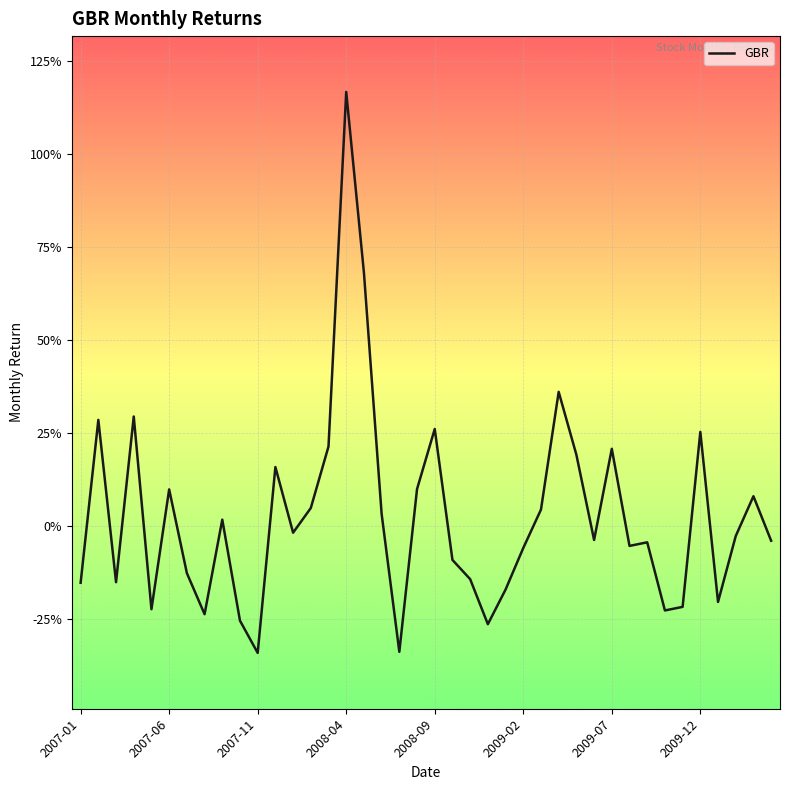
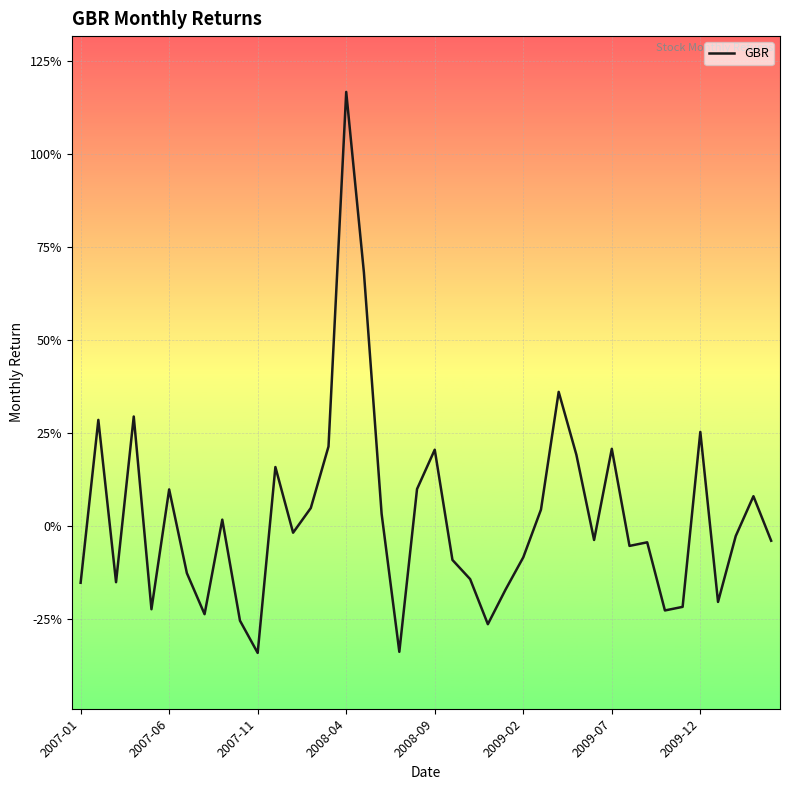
2008-09: 26% -> 21%
2009-02: -6% -> -8%
